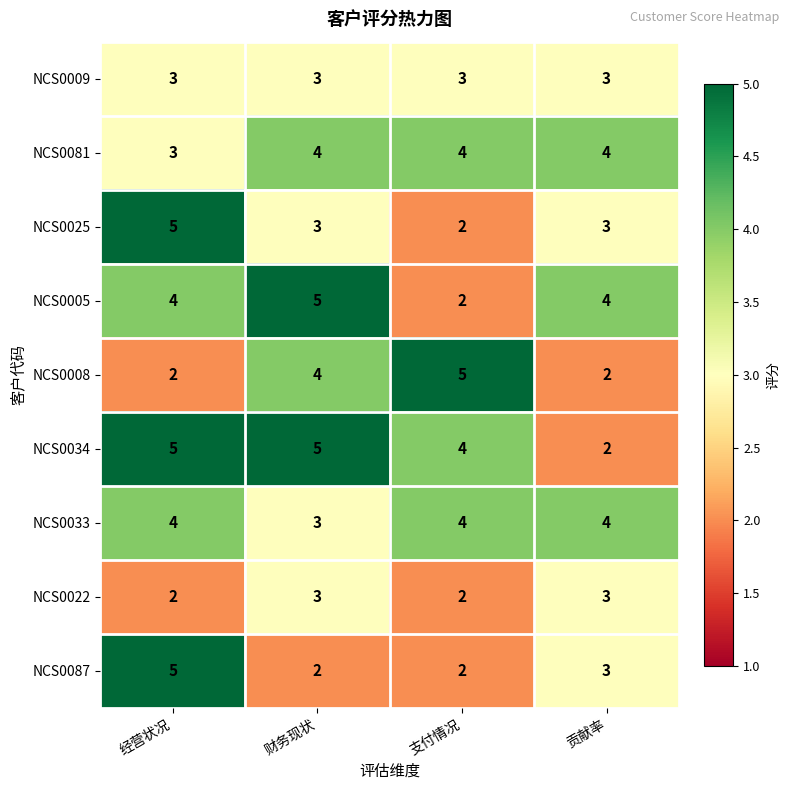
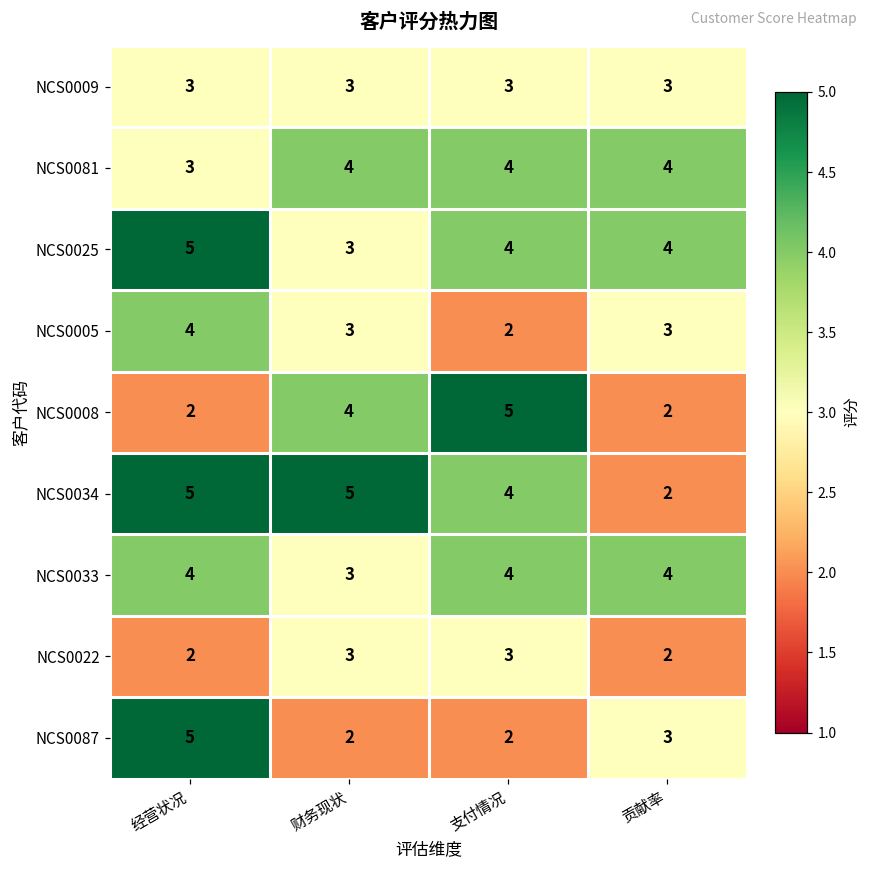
NCS0025, 支付情况: 2 -> 4
NCS0025, 贡献率: 3 -> 4
NCS0005, 财务现状: 5 -> 3
NCS0005, 贡献率: 4 -> 3
NCS0022, 支付情况: 2 -> 3
NCS0022, 贡献率: 3 -> 2
